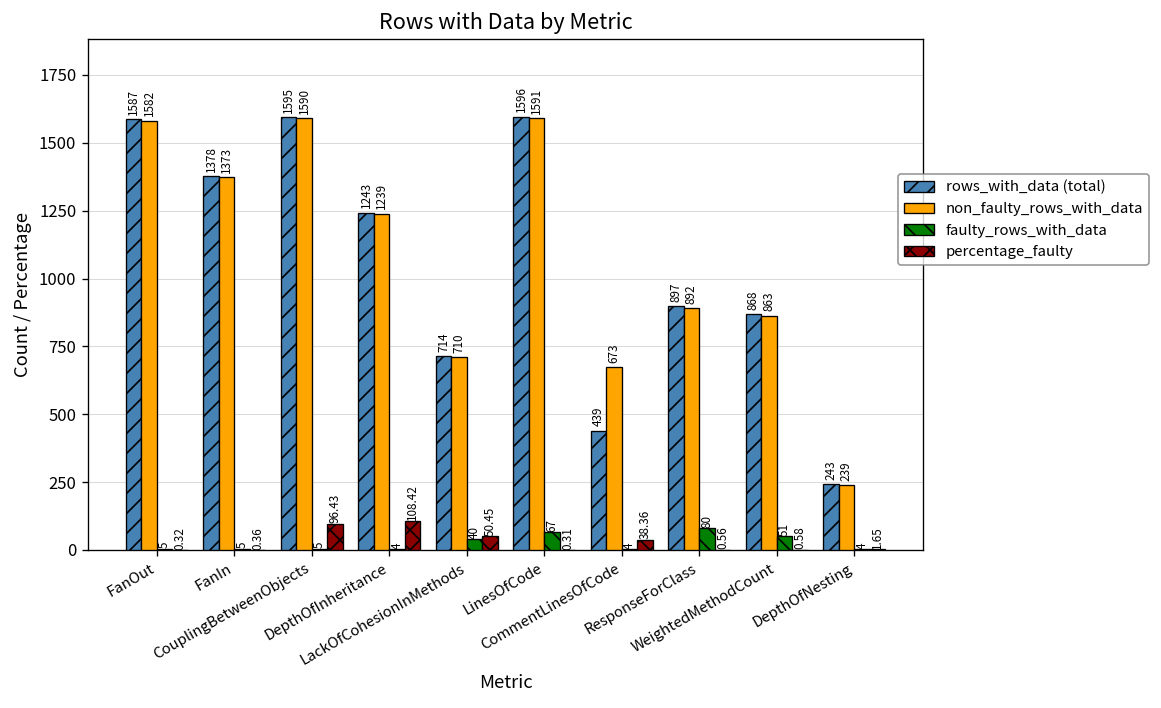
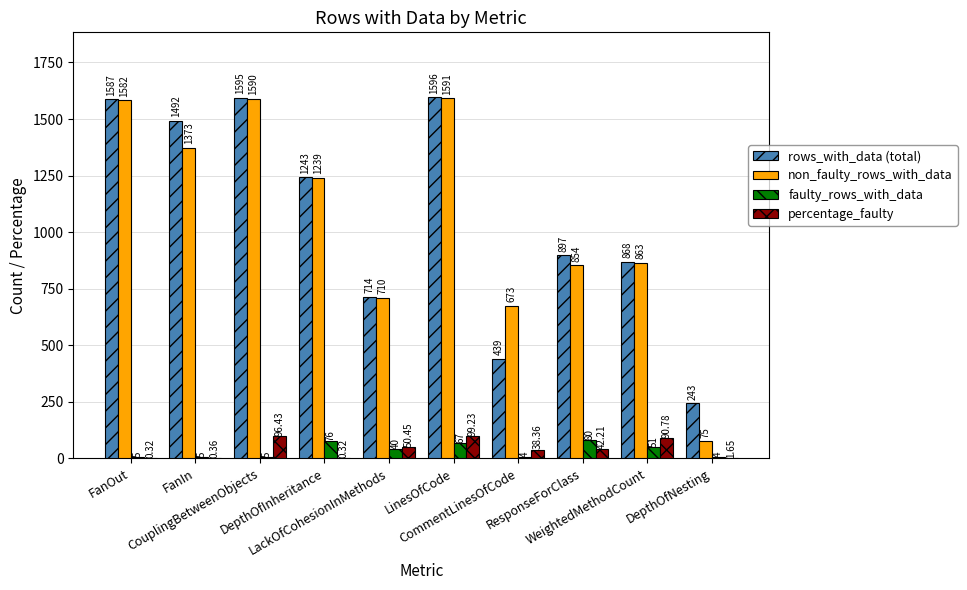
rows_with_data (total), FanIn: 1378 -> 1492
faulty_rows_with_data, DepthOfInheritance: 4 -> 76
percentage_faulty, DepthOfInheritance: 108.42 -> 0.32
percentage_faulty, LinesOfCode: 0.31 -> 99.23
non_faulty_rows_with_data, ResponseForClass: 892 -> 854
percentage_faulty, ResponseForClass: 0.56 -> 42.21
percentage_faulty, WeightedMethodCount: 0.58 -> 90.78
non_faulty_rows_with_data, DepthOfNesting: 239 -> 75
